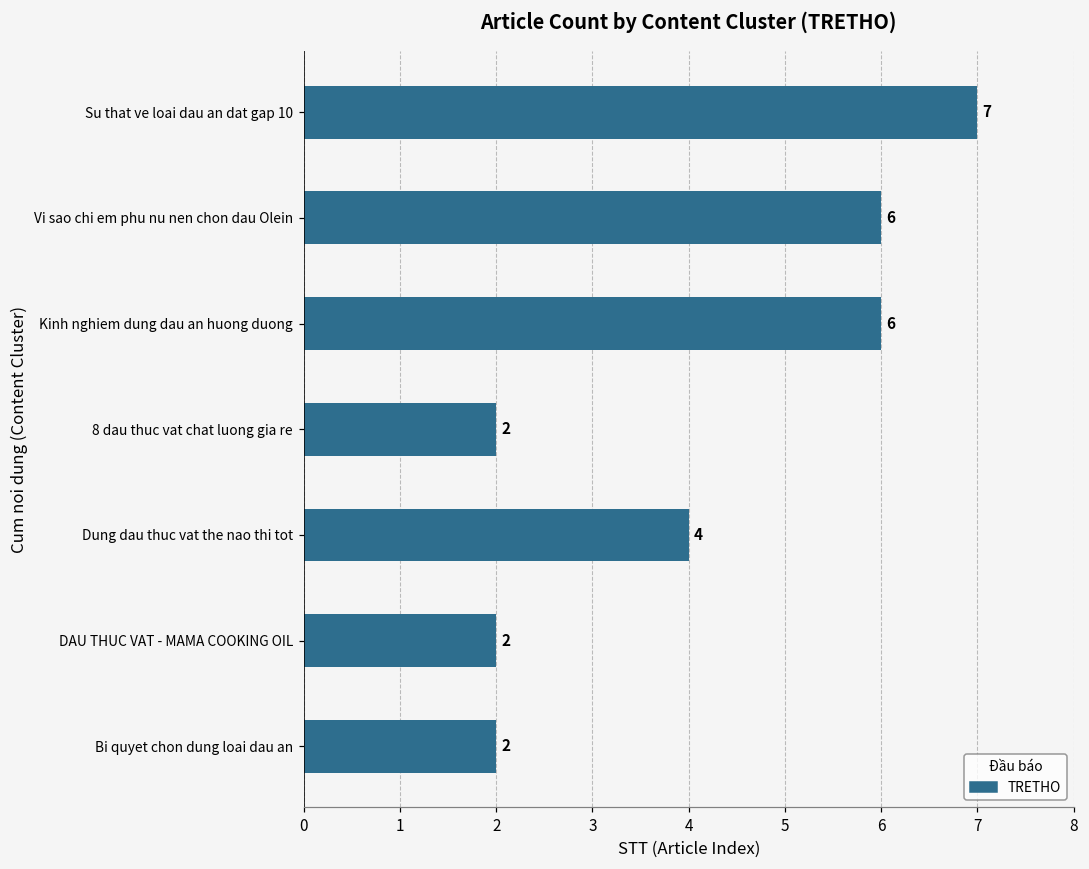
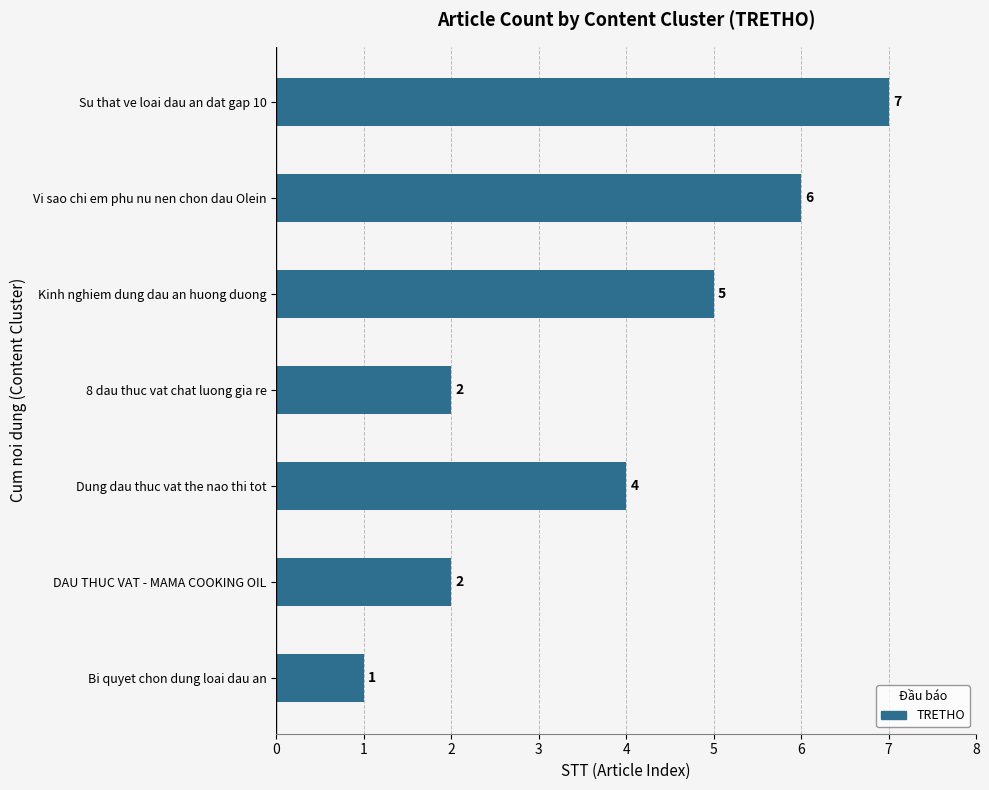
Kinh nghiem dung dau an huong duong: 6 -> 5
Bi quyet chon dung loai dau an: 2 -> 1
